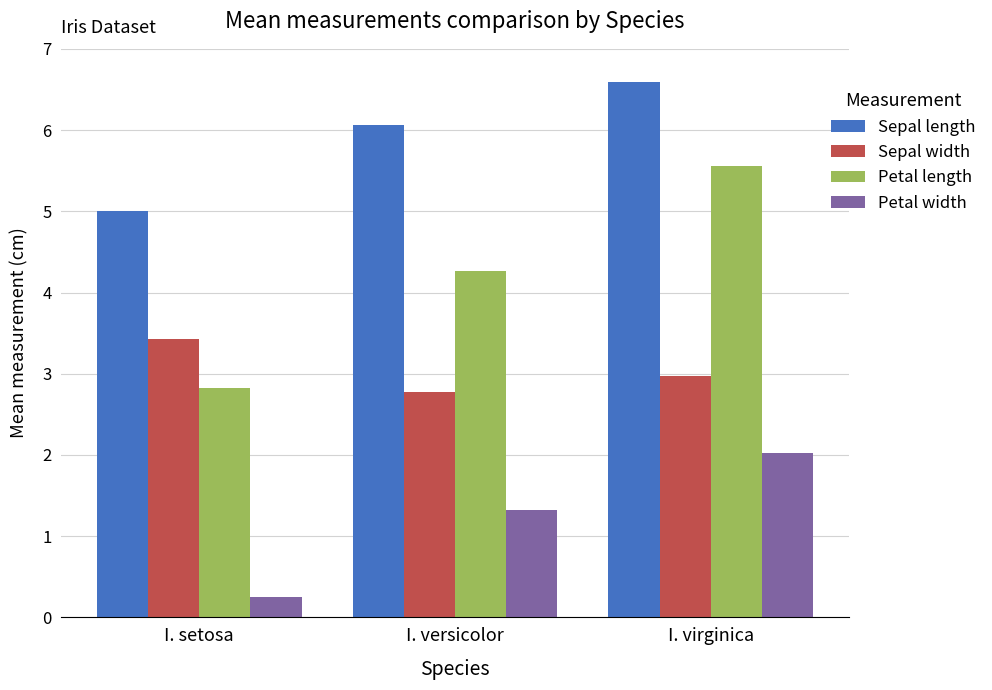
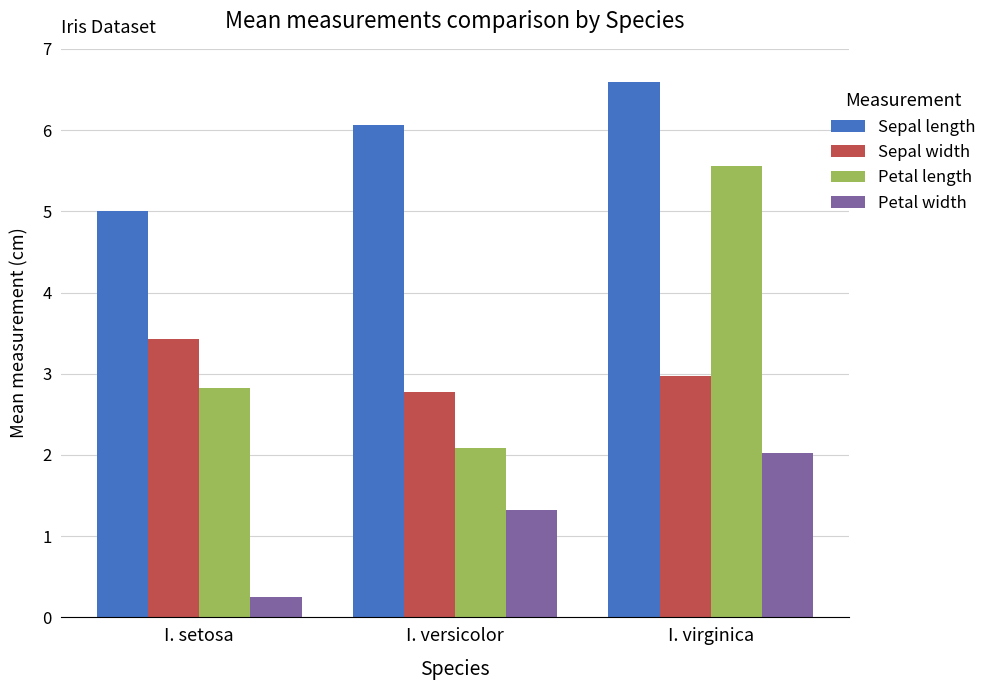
Petal length, I. versicolor: 4.3 -> 2.1
